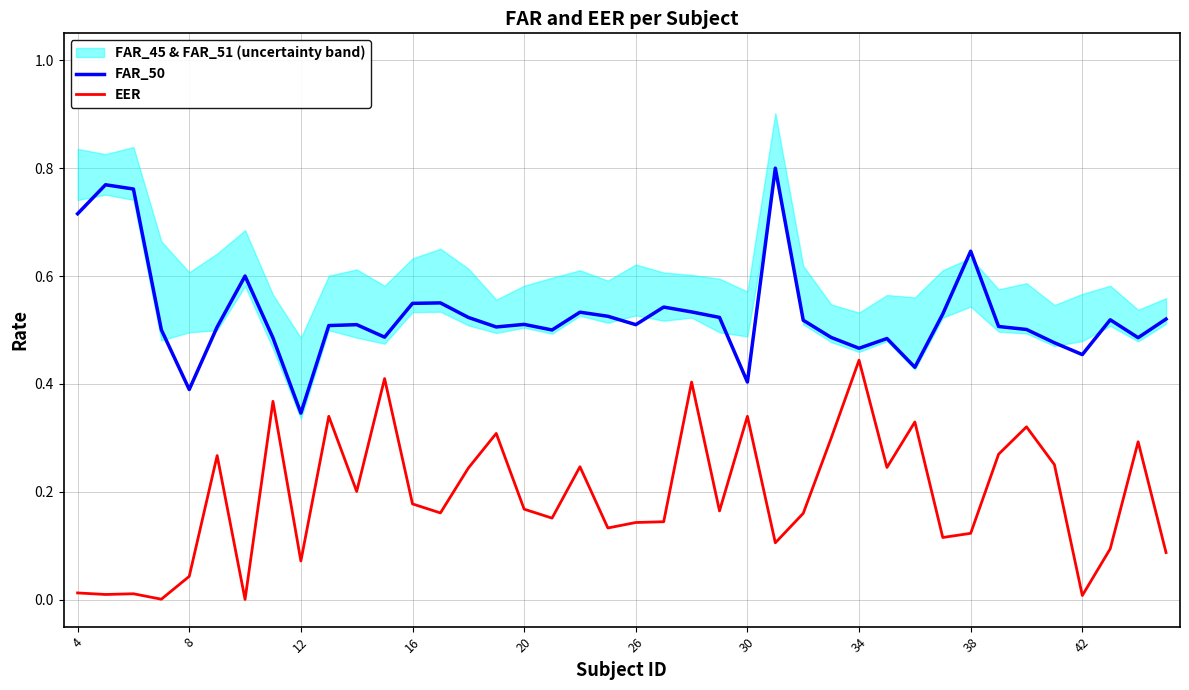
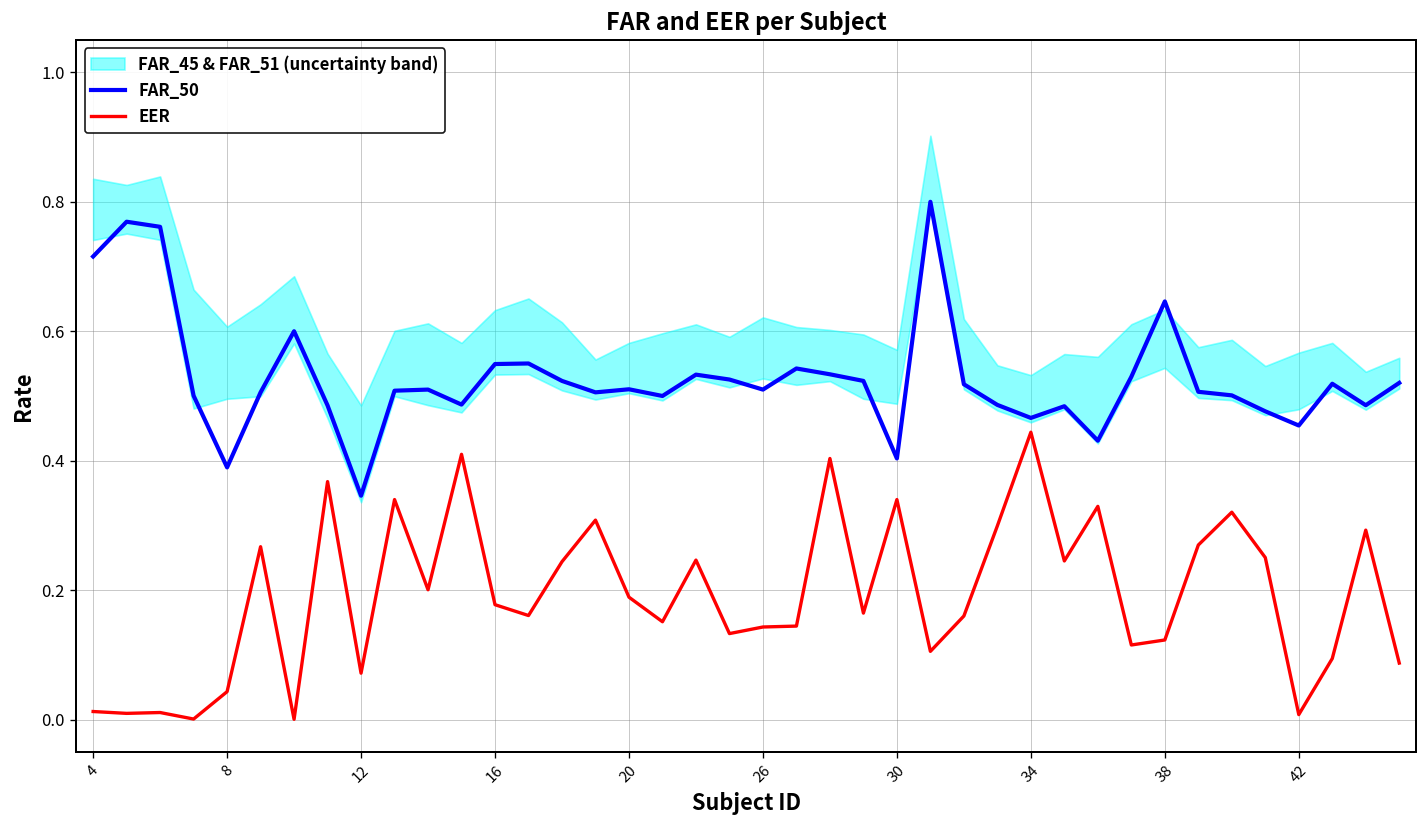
EER, 20: 0.17 -> 0.19
